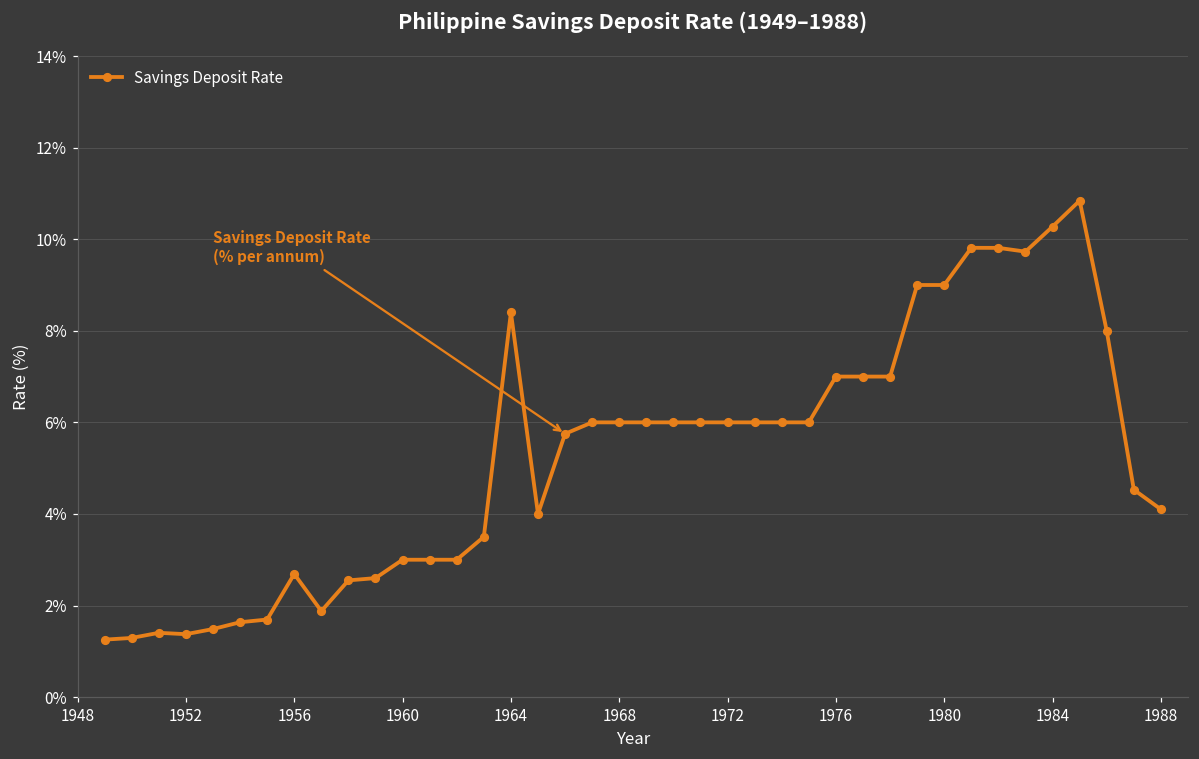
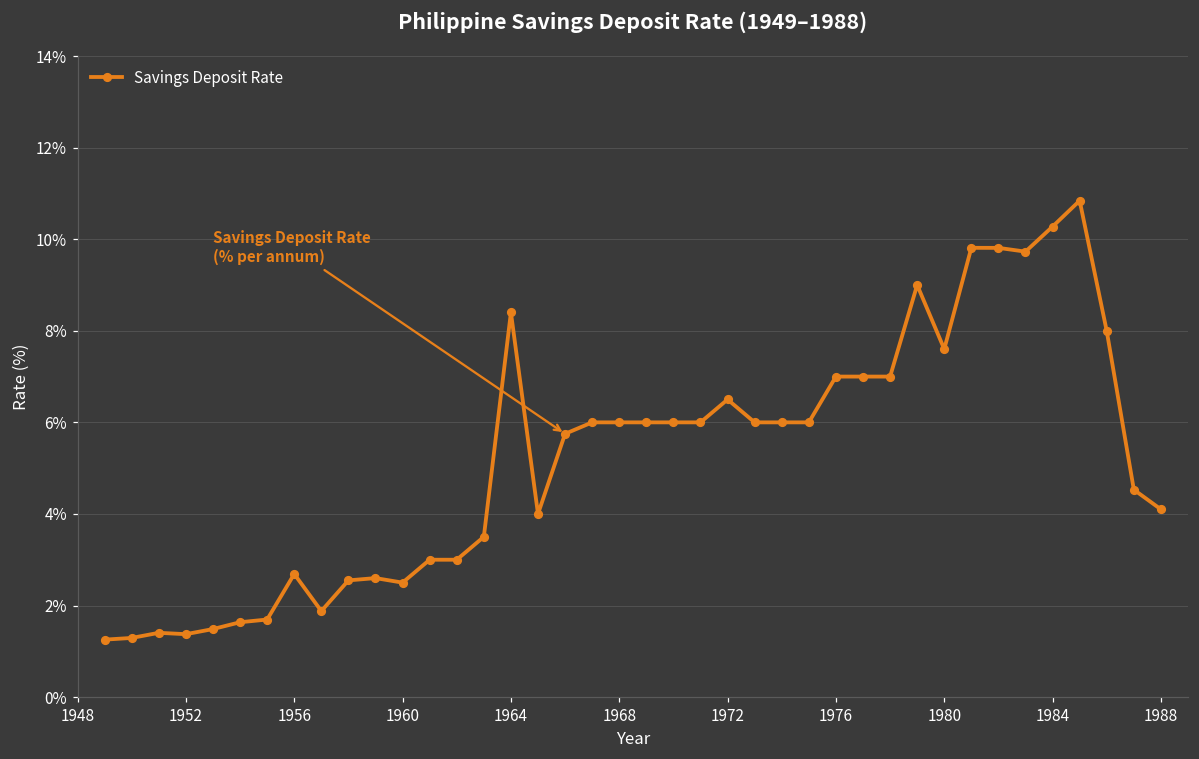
1960: 3.0% -> 2.5%
1972: 6.0% -> 6.5%
1980: 9.0% -> 7.6%
